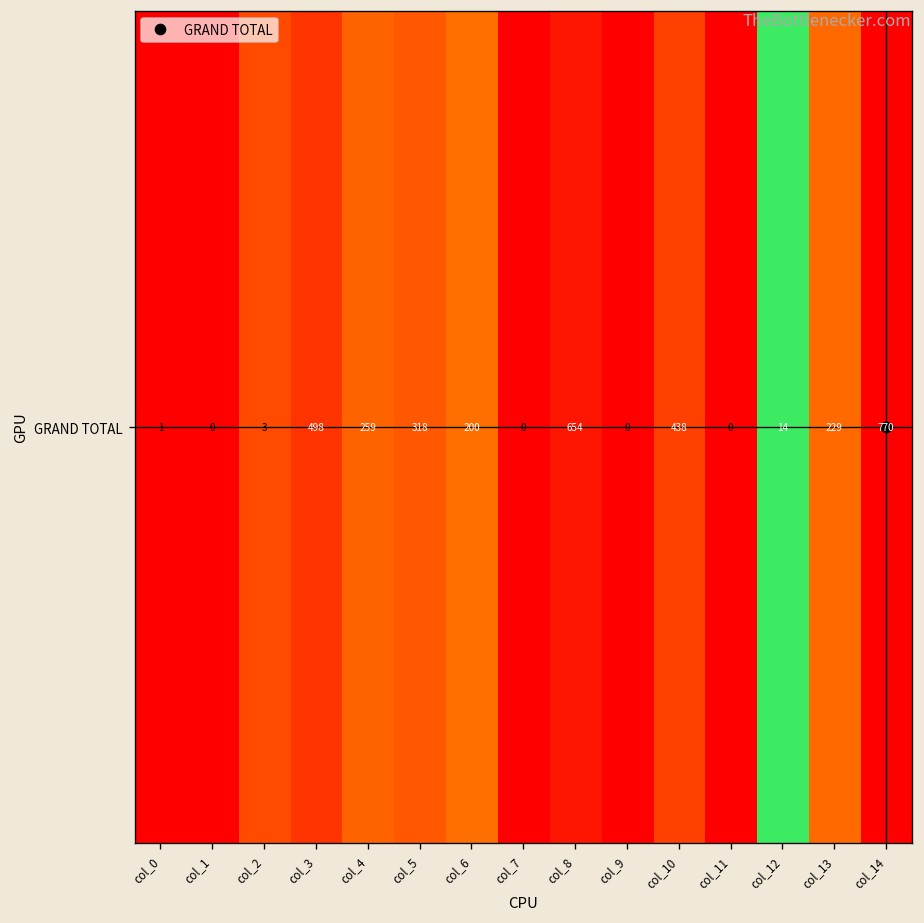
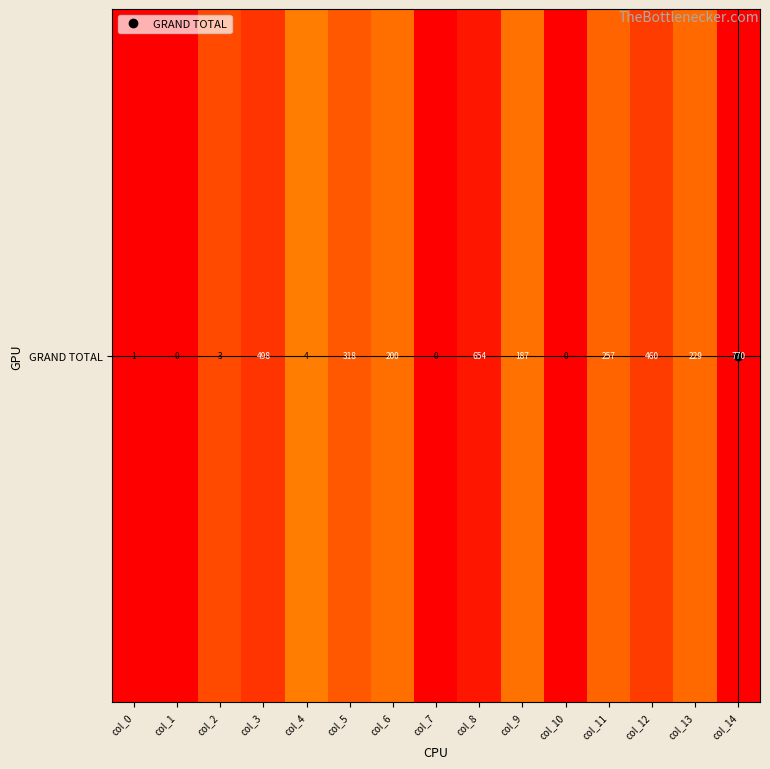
GRAND TOTAL, col_4: 259 -> 4
GRAND TOTAL, col_9: 0 -> 187
GRAND TOTAL, col_10: 438 -> 0
GRAND TOTAL, col_11: 0 -> 257
GRAND TOTAL, col_12: 14 -> 460
